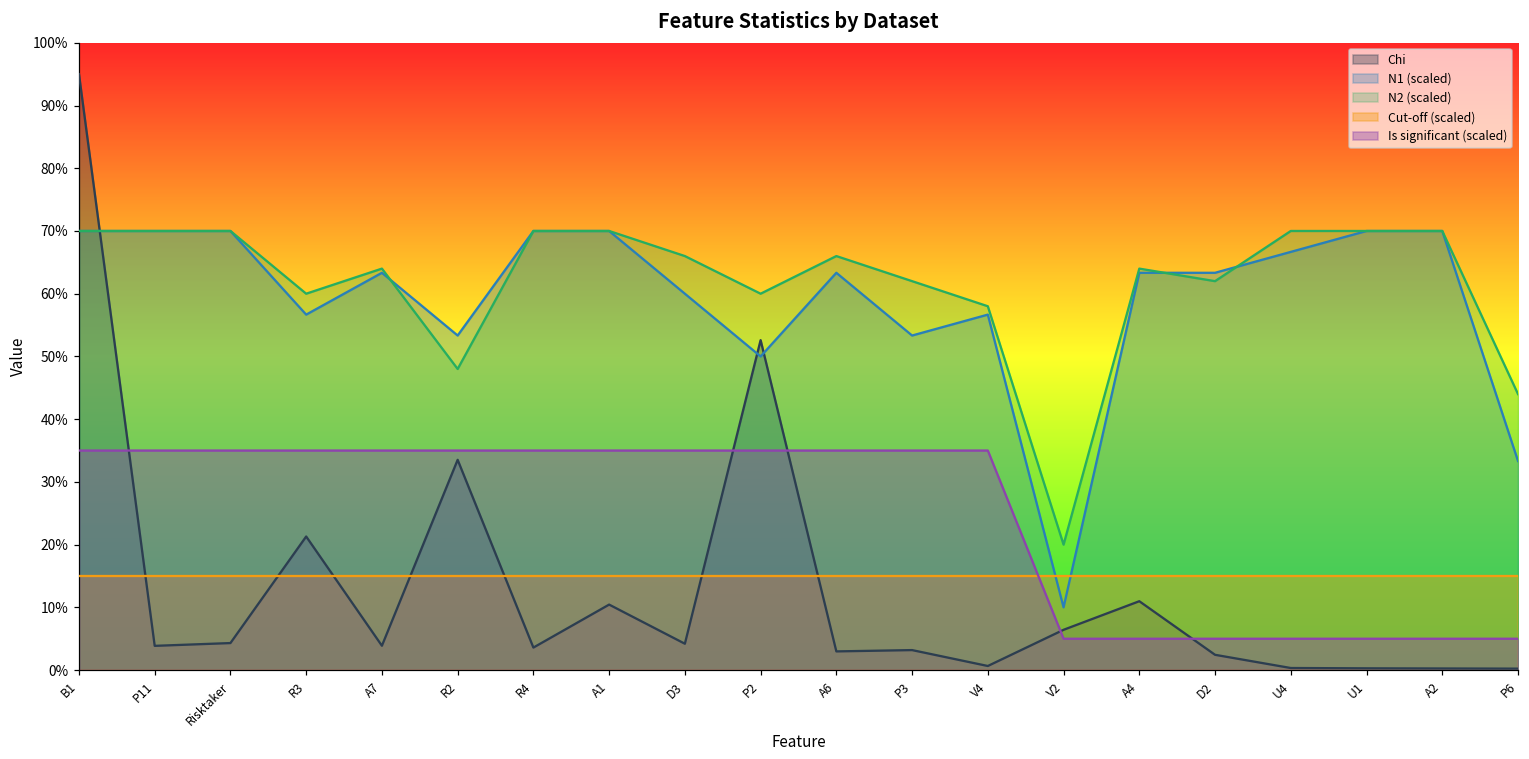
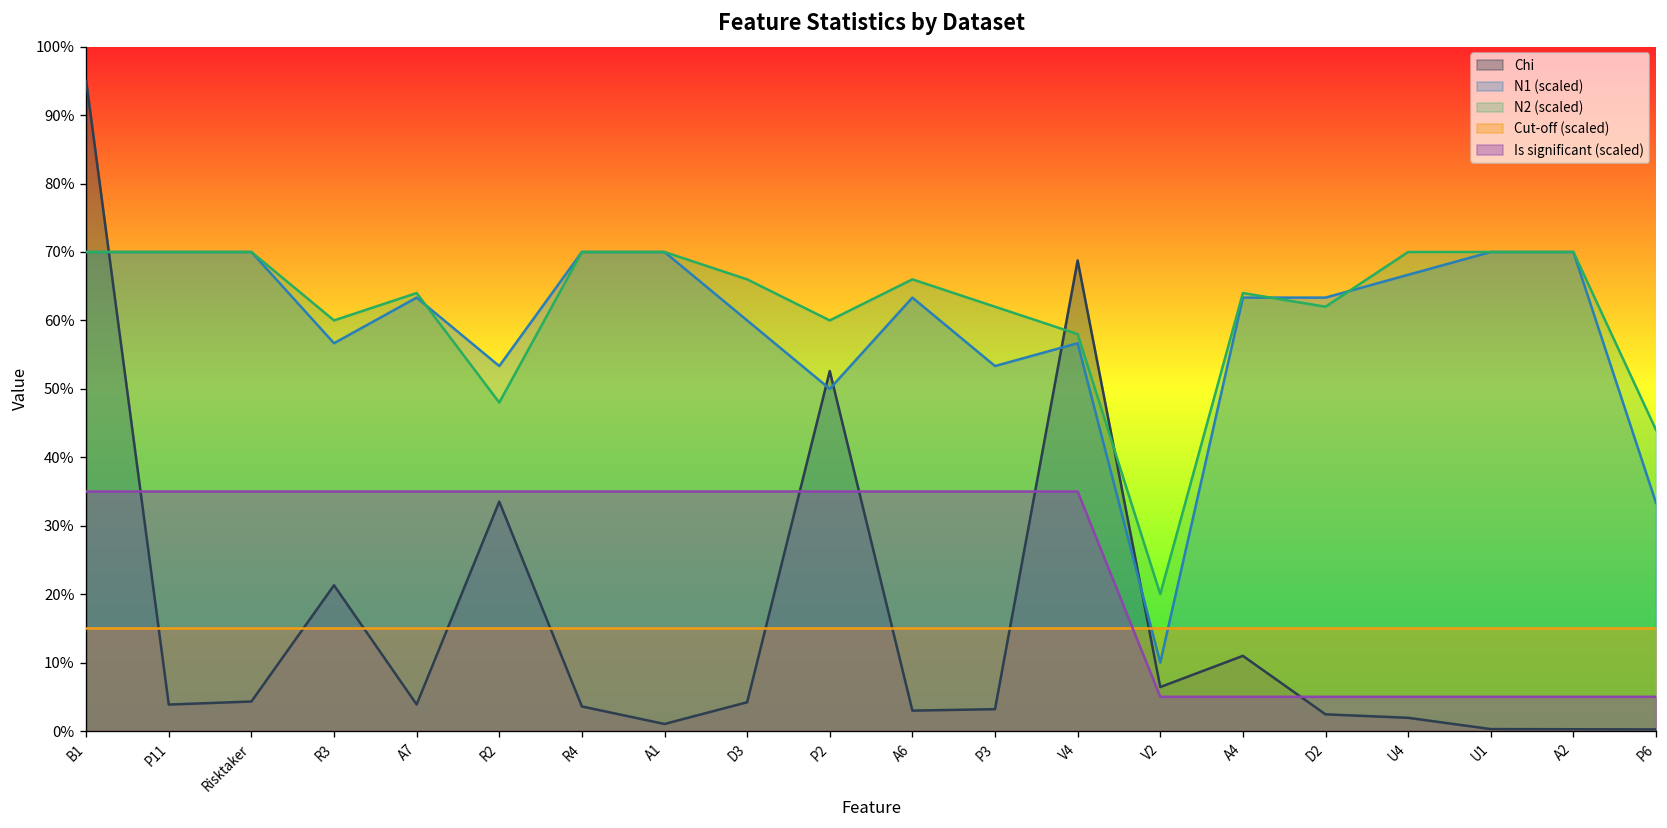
Chi, A1: 10% -> 1%
Chi, V4: 1% -> 69%
Chi, U4: 0% -> 2%
